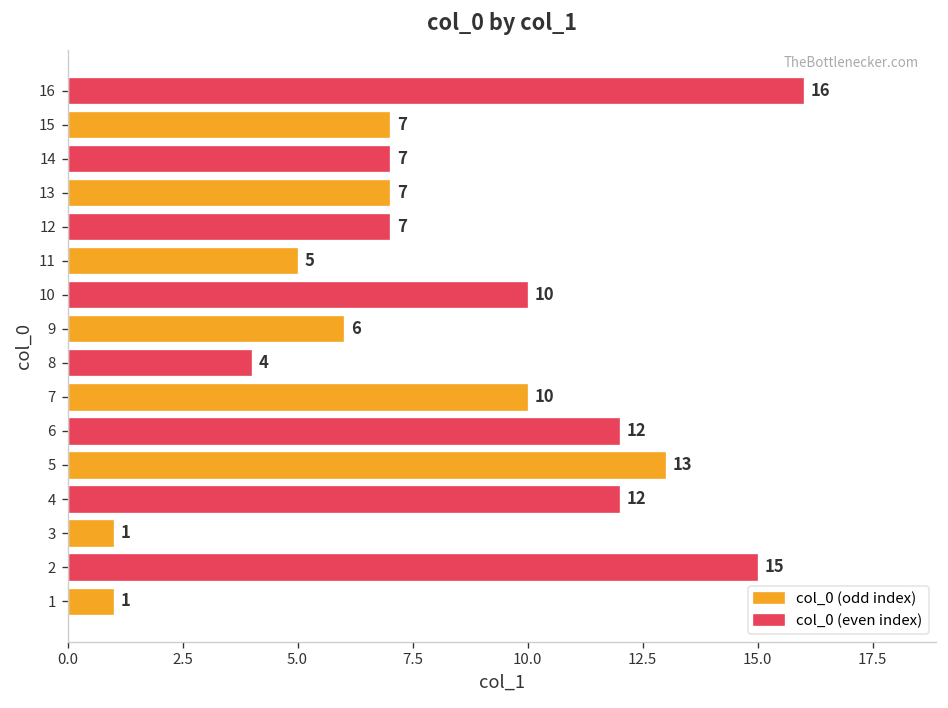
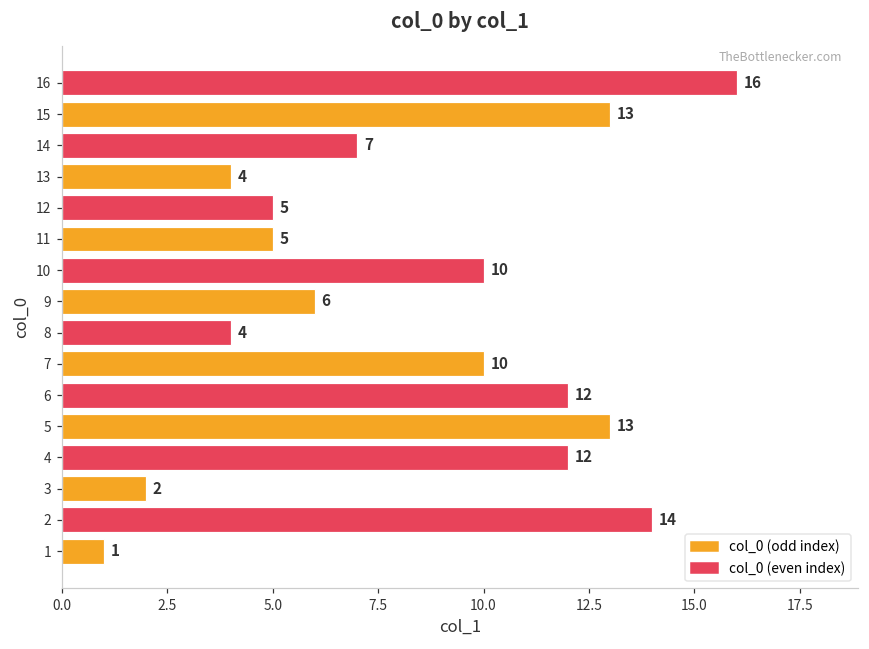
15: 7 -> 13
13: 7 -> 4
12: 7 -> 5
3: 1 -> 2
2: 15 -> 14
